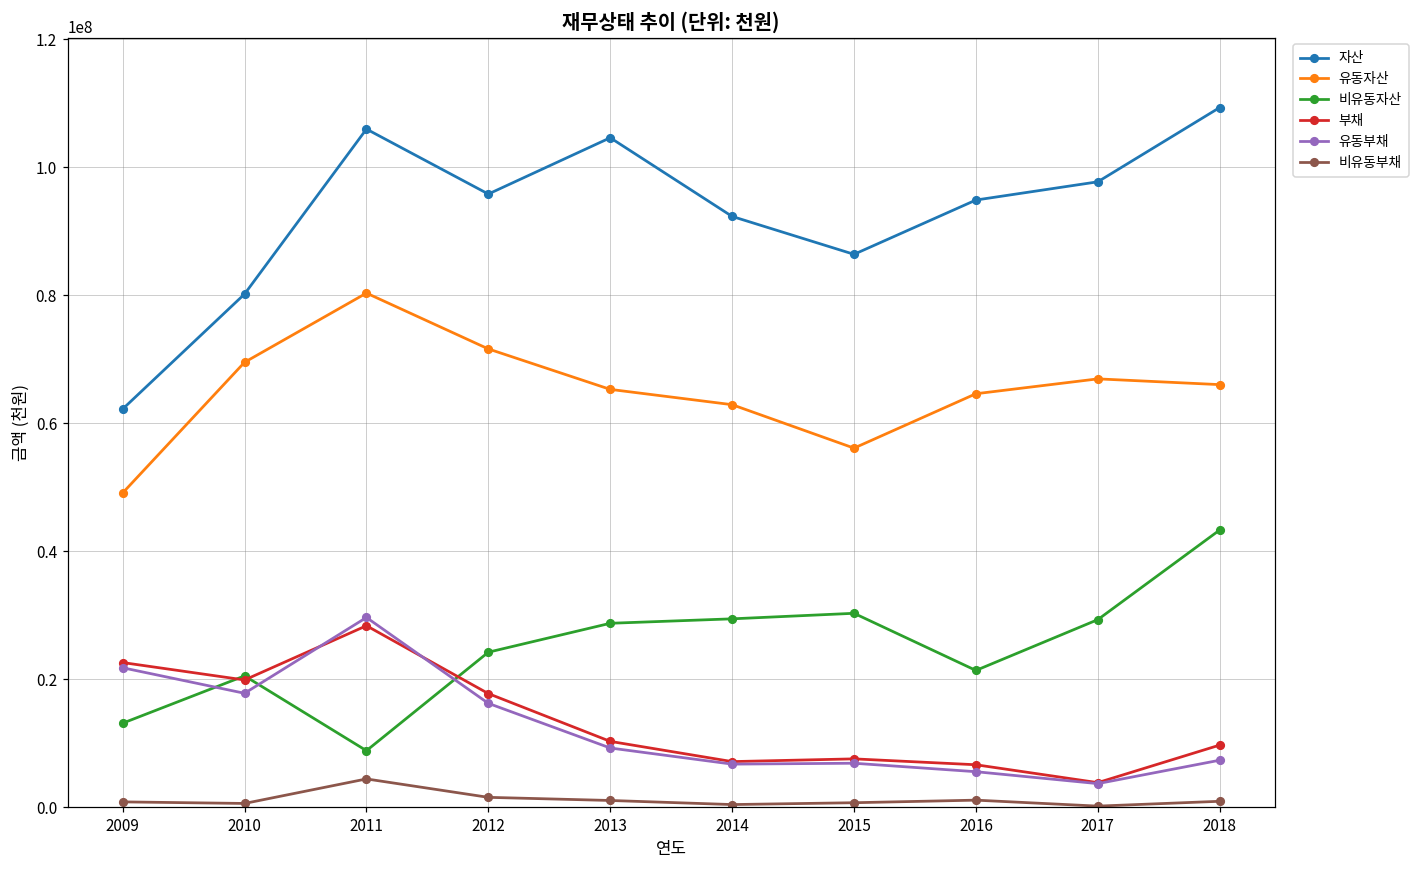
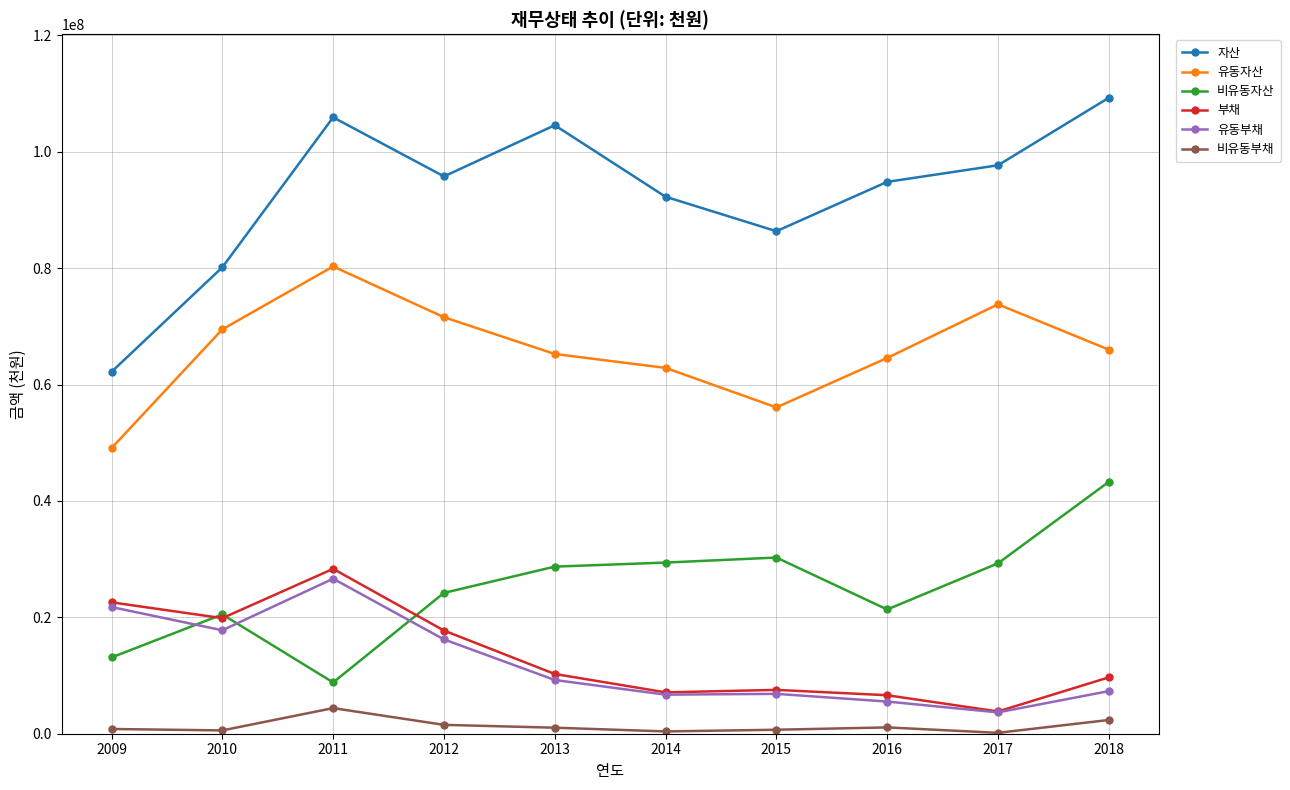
유동부채, 2011: 30000000 -> 27000000
유동자산, 2017: 67000000 -> 74000000
비유동부채, 2018: 1000000 -> 2000000
